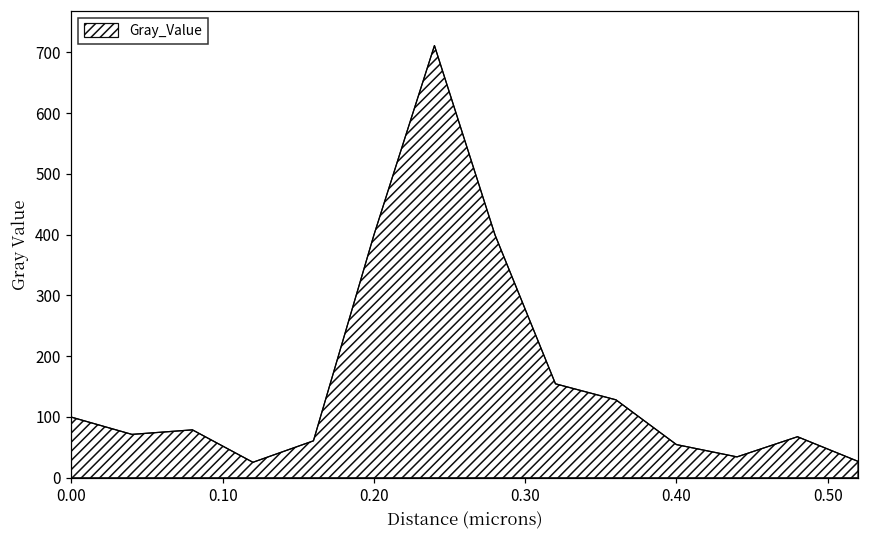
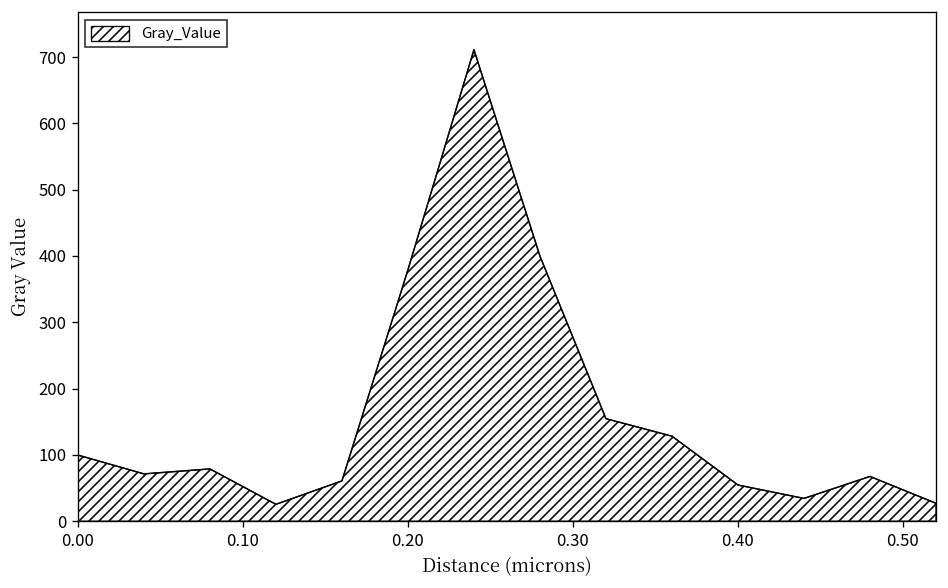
0.20: 400 -> 380
